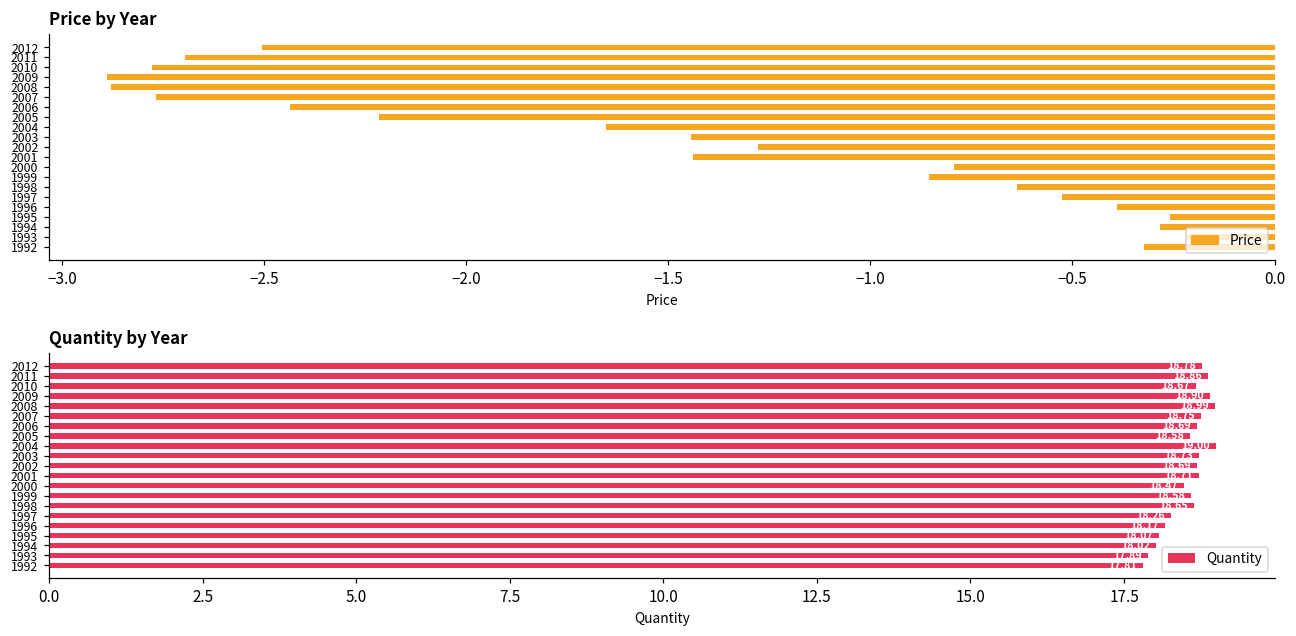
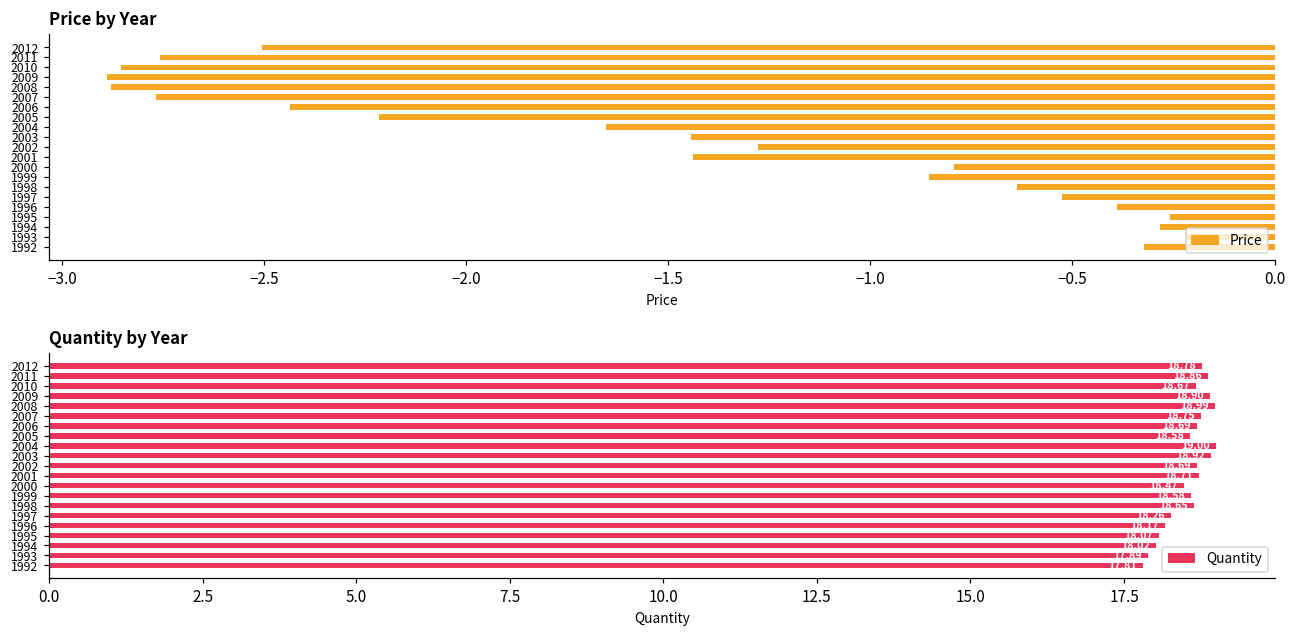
Price by Year, 2011: -2.70 -> -2.76
Price by Year, 2010: -2.78 -> -2.85
Quantity by Year, 2003: 18.7 -> 18.9
